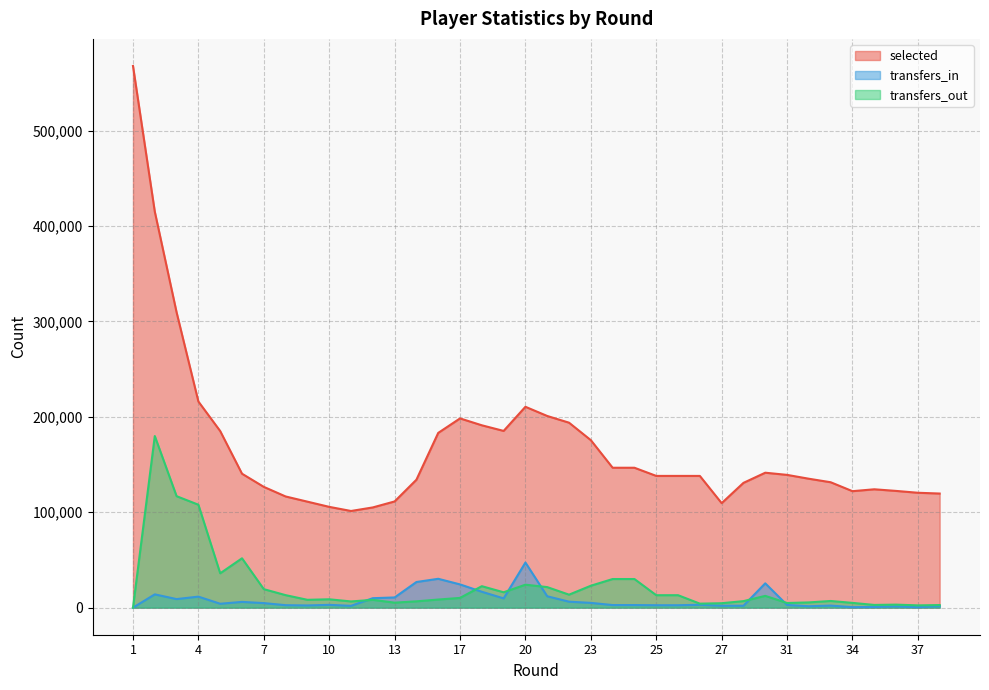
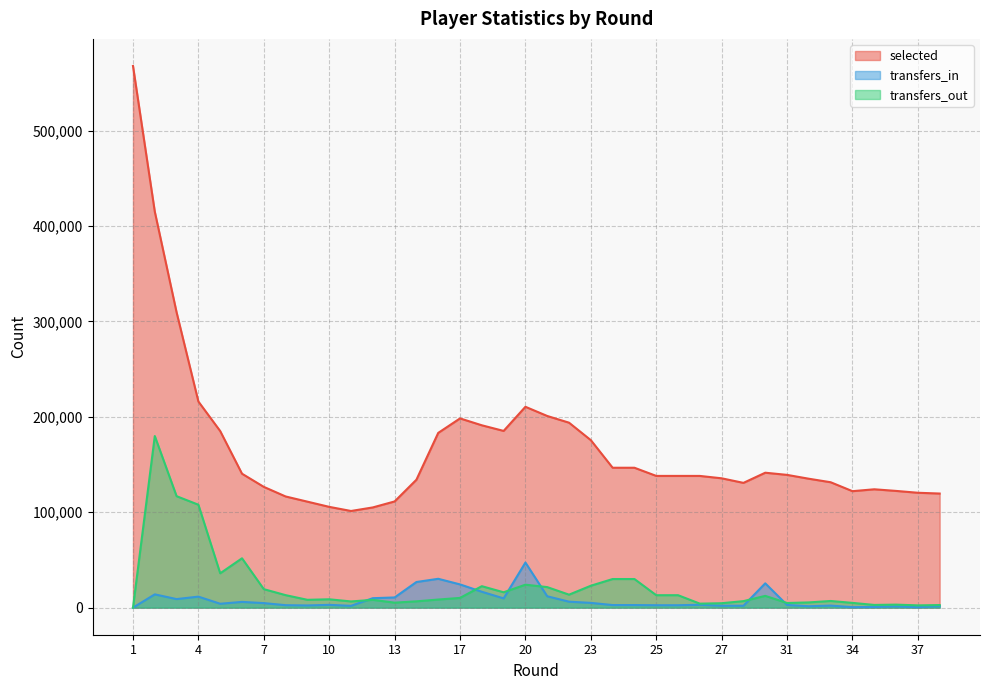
selected, 27: 110,000 -> 140,000
